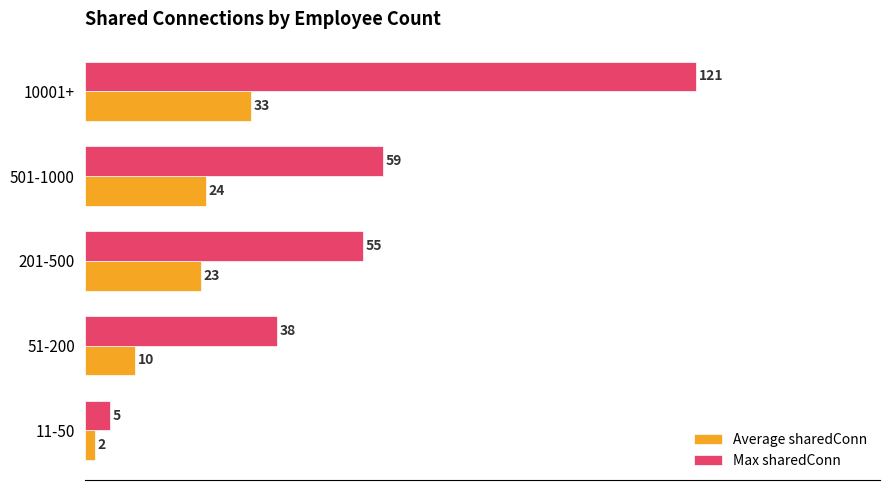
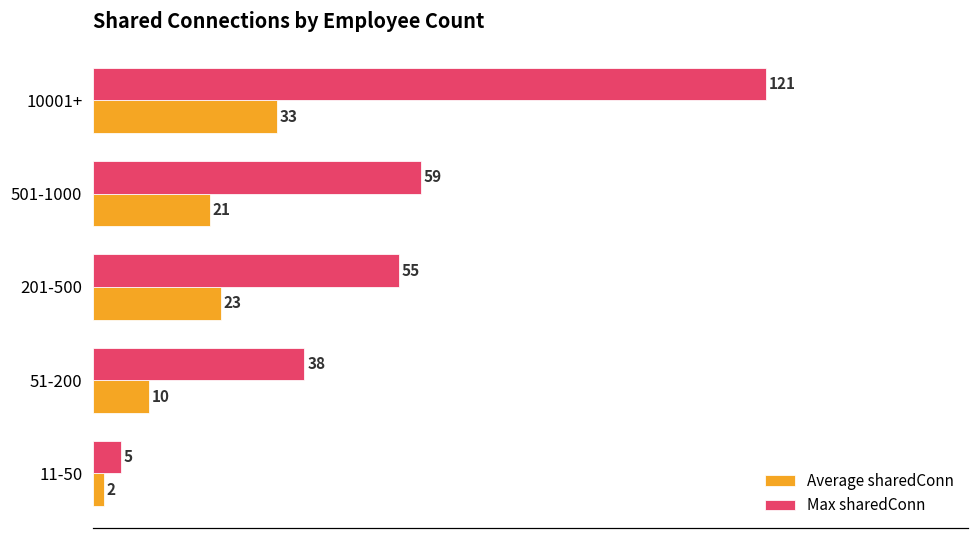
Average sharedConn, 501-1000: 24 -> 21
